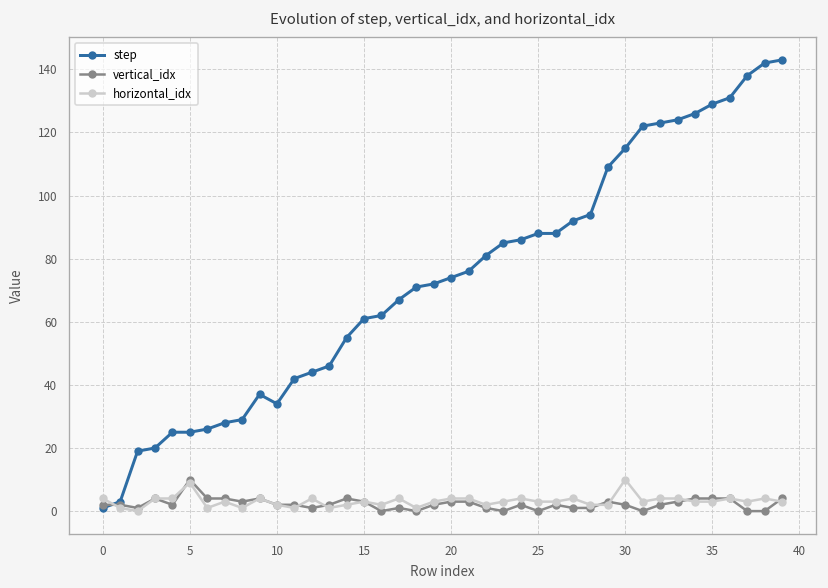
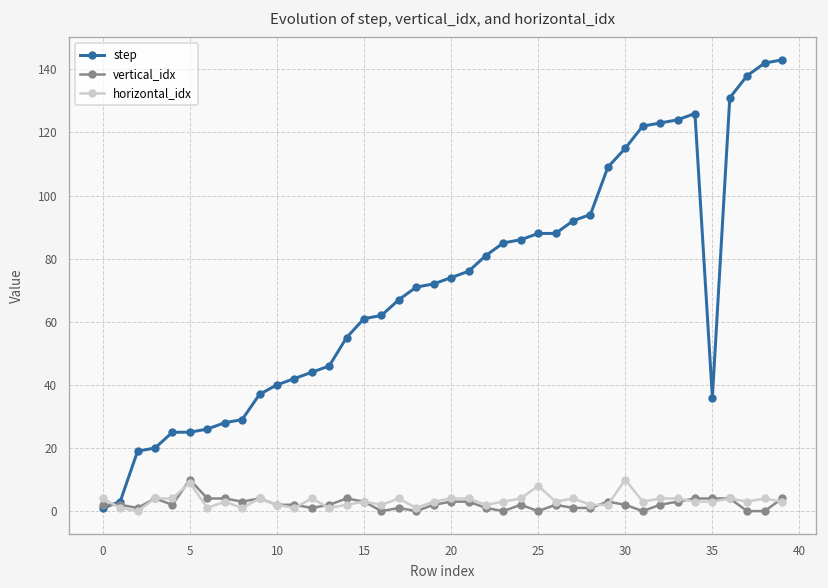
step, 10: 34 -> 40
horizontal_idx, 25: 3 -> 8
step, 35: 129 -> 36
